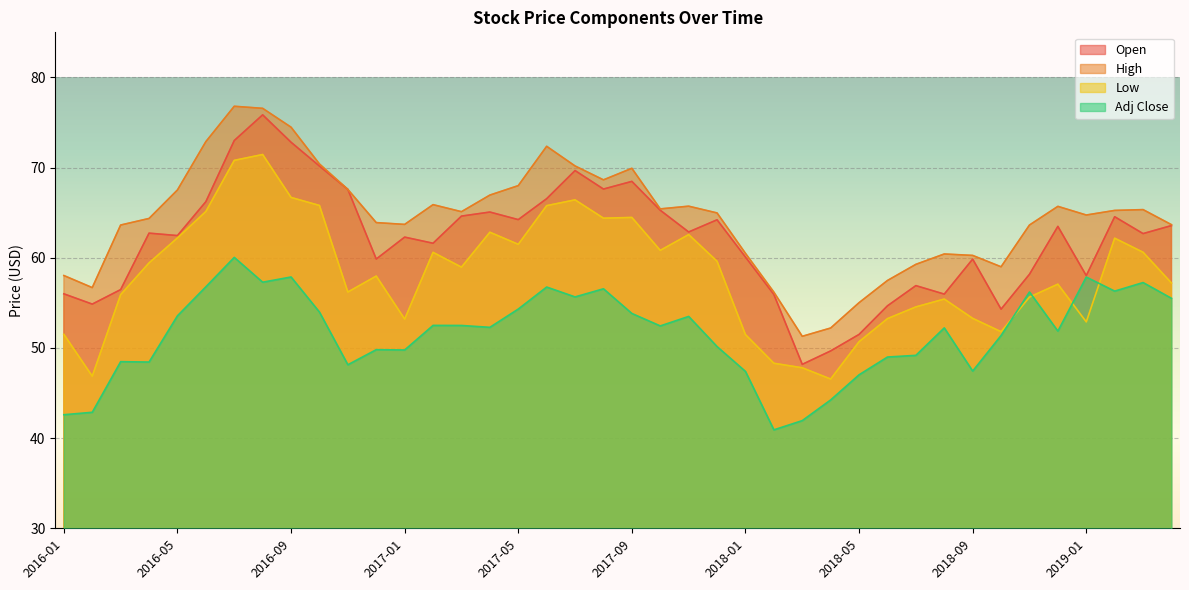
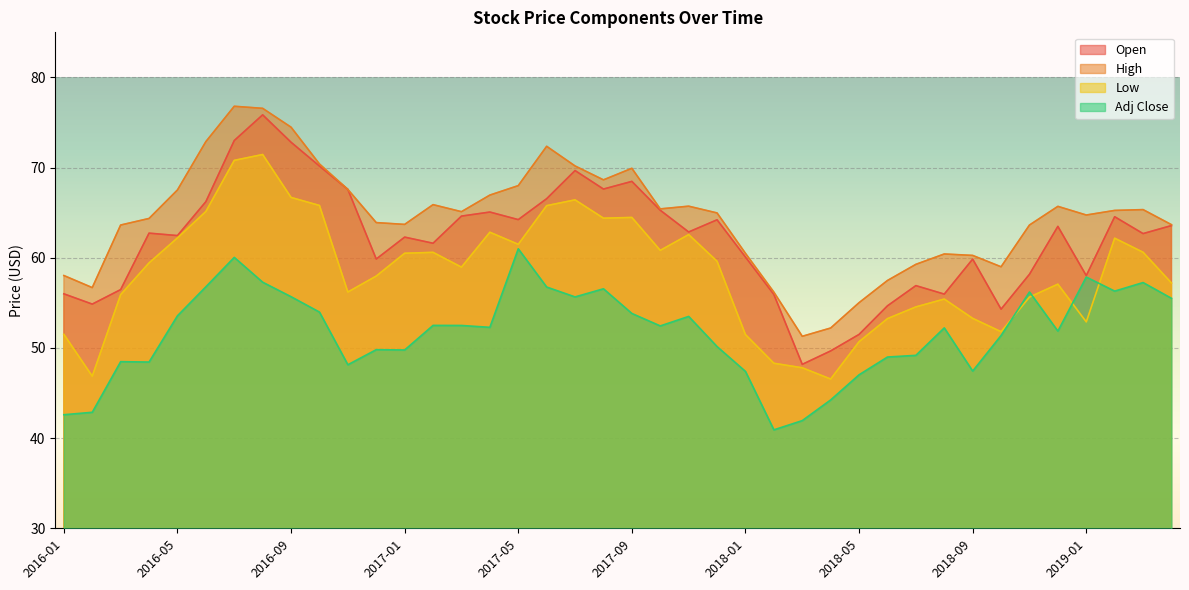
Adj Close, 2016-09: 58 -> 56
Low, 2017-01: 53 -> 61
Adj Close, 2017-05: 54 -> 61
